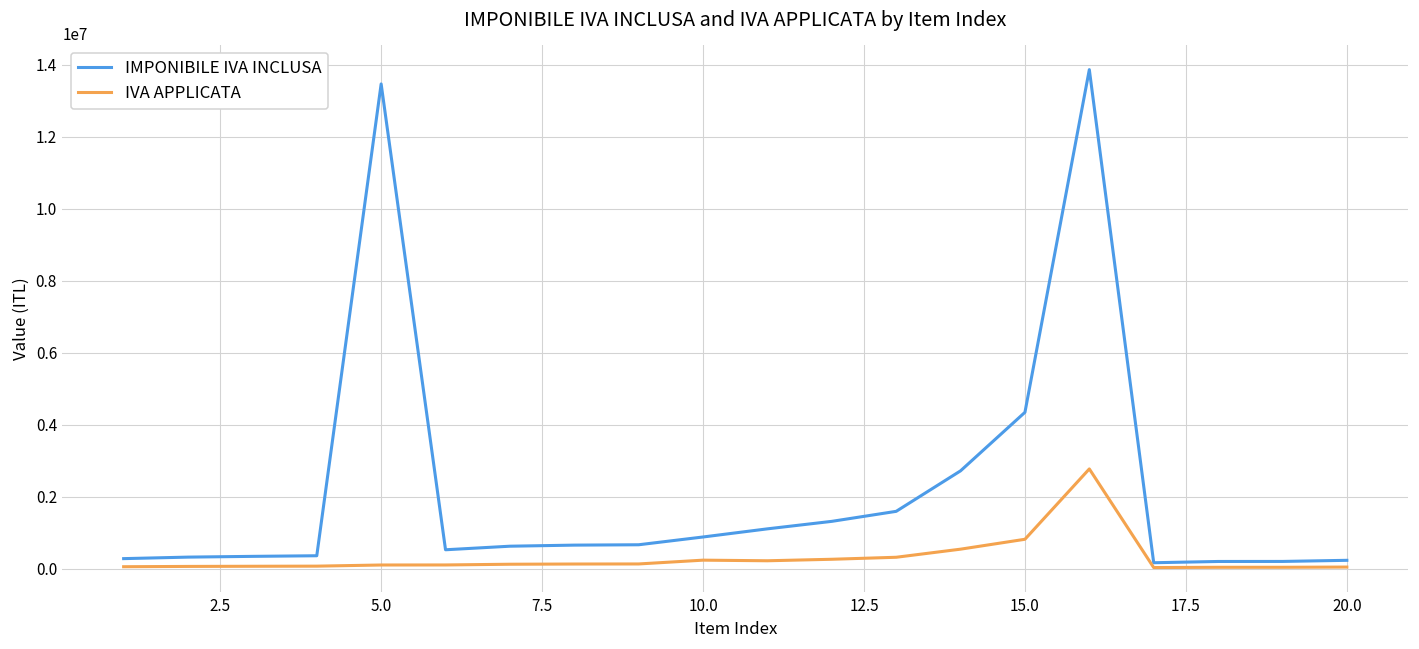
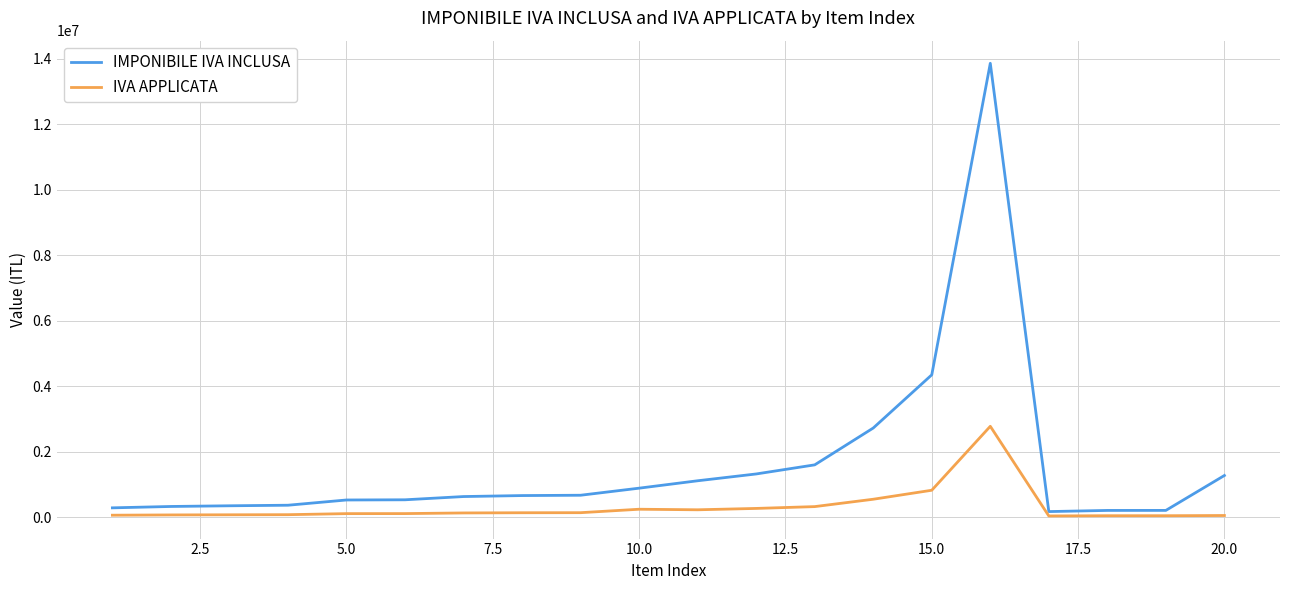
IMPONIBILE IVA INCLUSA, 5.0: 13500000 -> 500000
IMPONIBILE IVA INCLUSA, 20.0: 200000 -> 1300000
